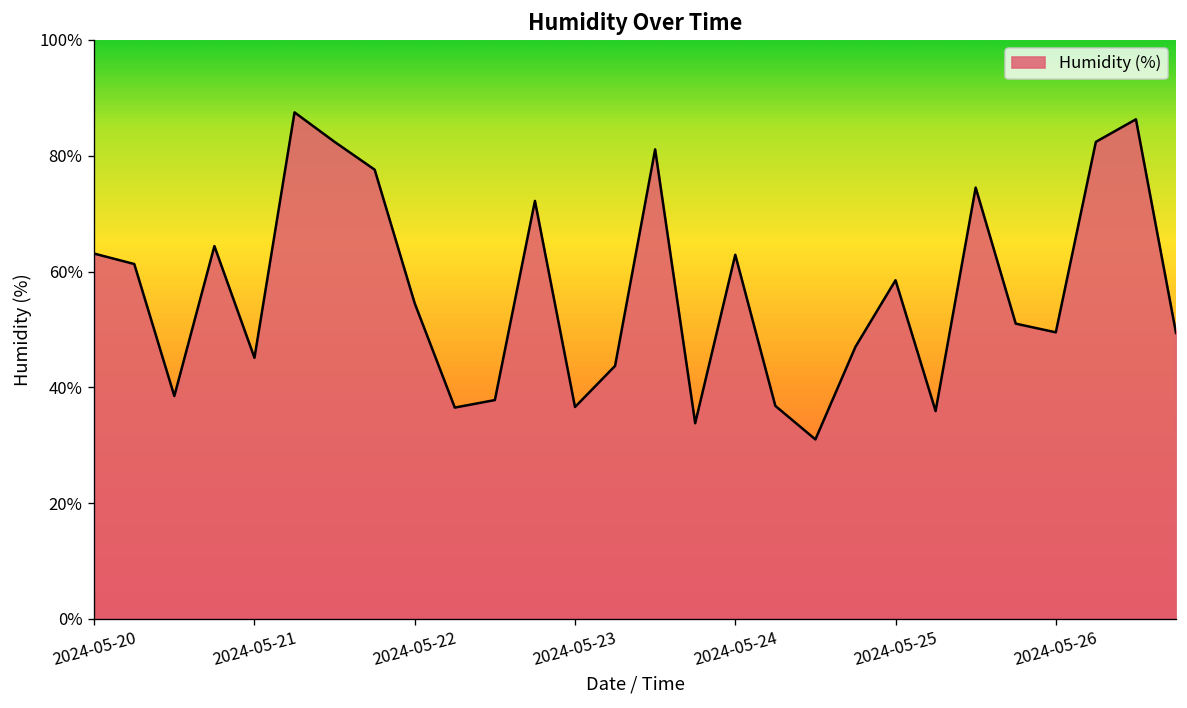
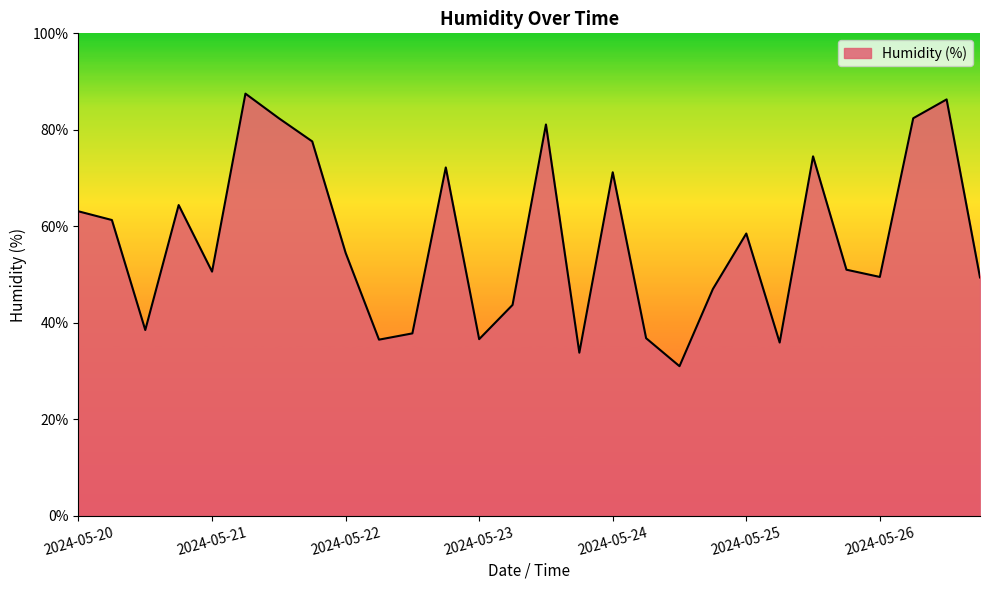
2024-05-21: 45% -> 51%
2024-05-24: 63% -> 71%
